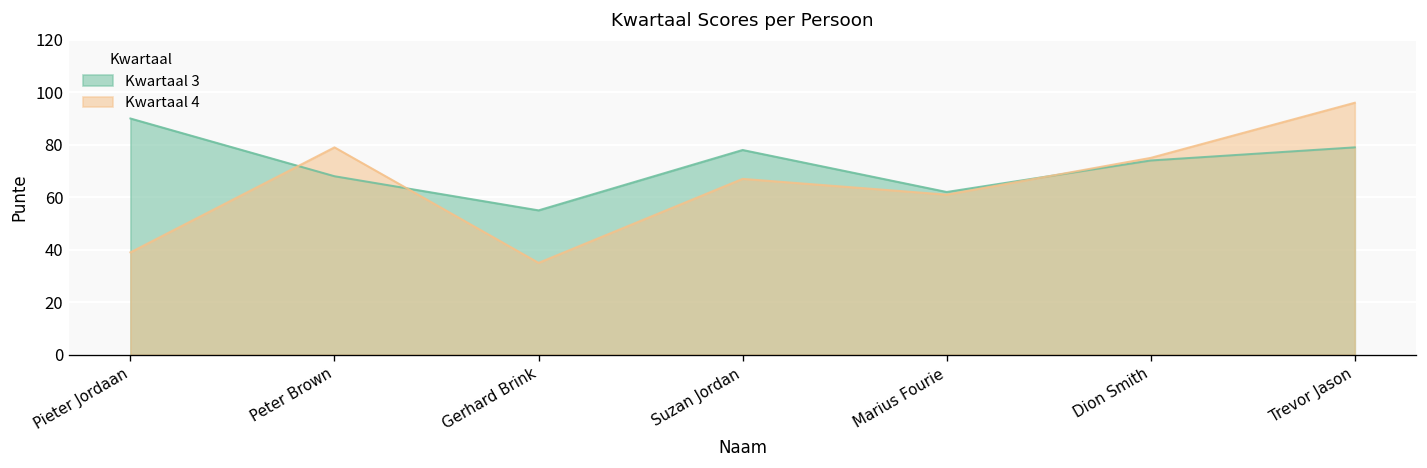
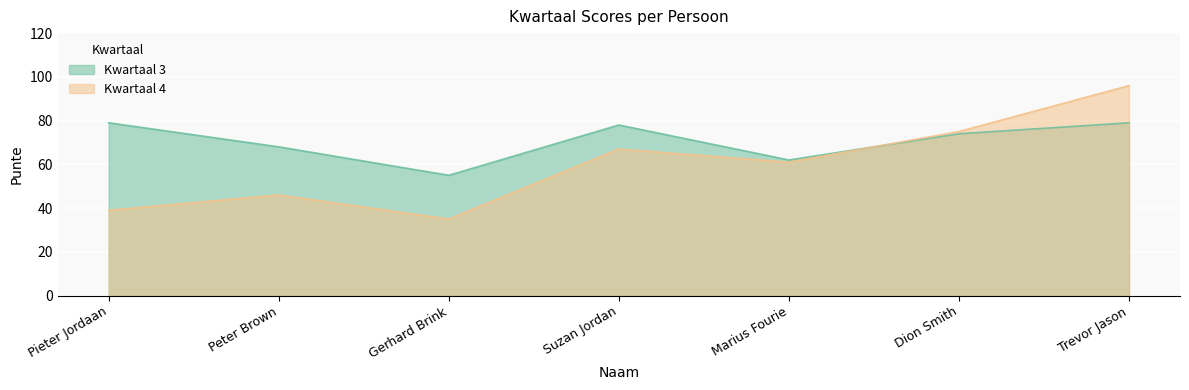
Kwartaal 3, Pieter Jordaan: 90 -> 79
Kwartaal 4, Peter Brown: 79 -> 46
